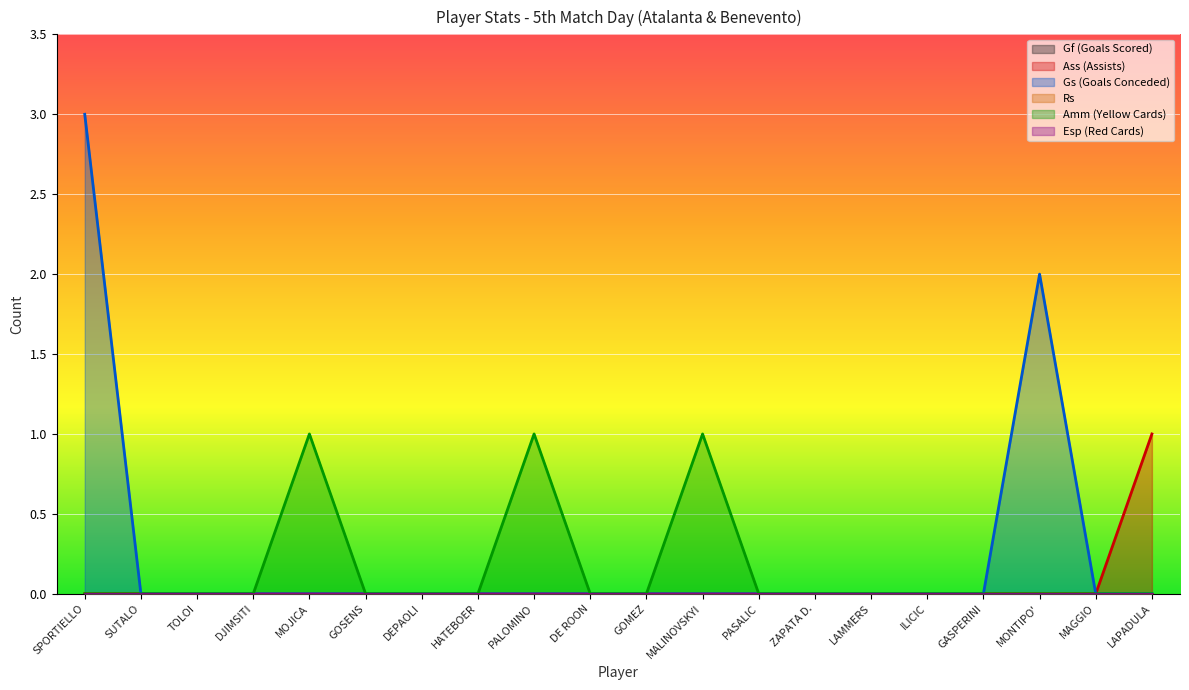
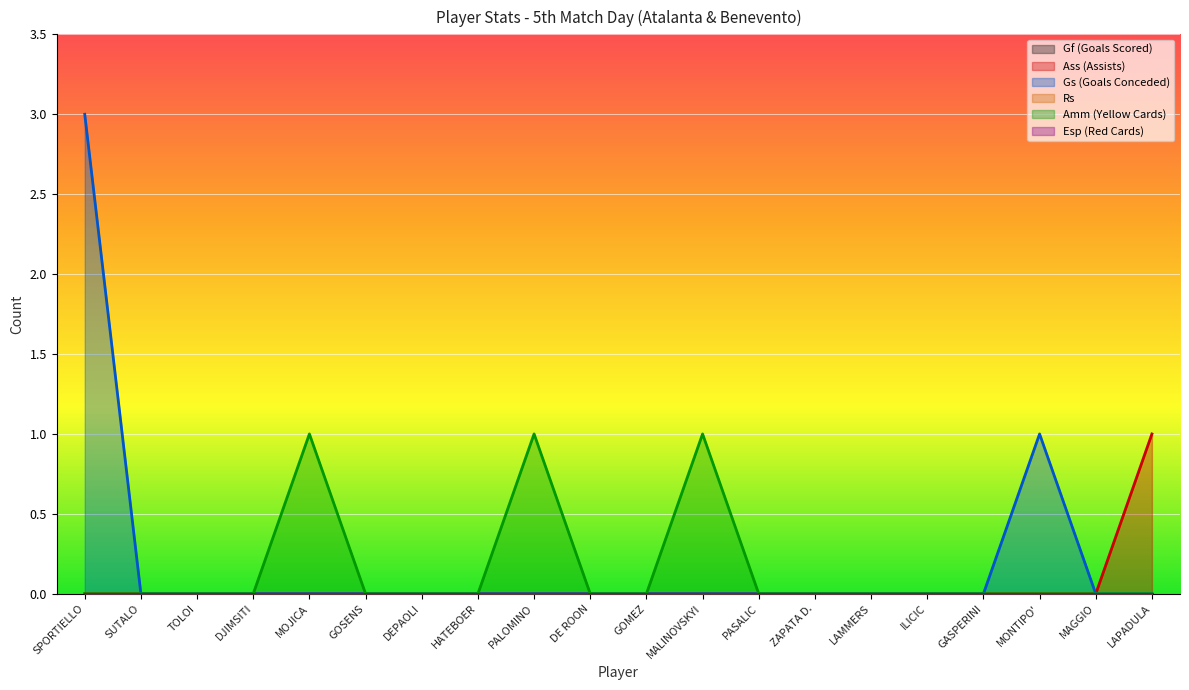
Gs (Goals Conceded), MONTIPO': 2 -> 1
